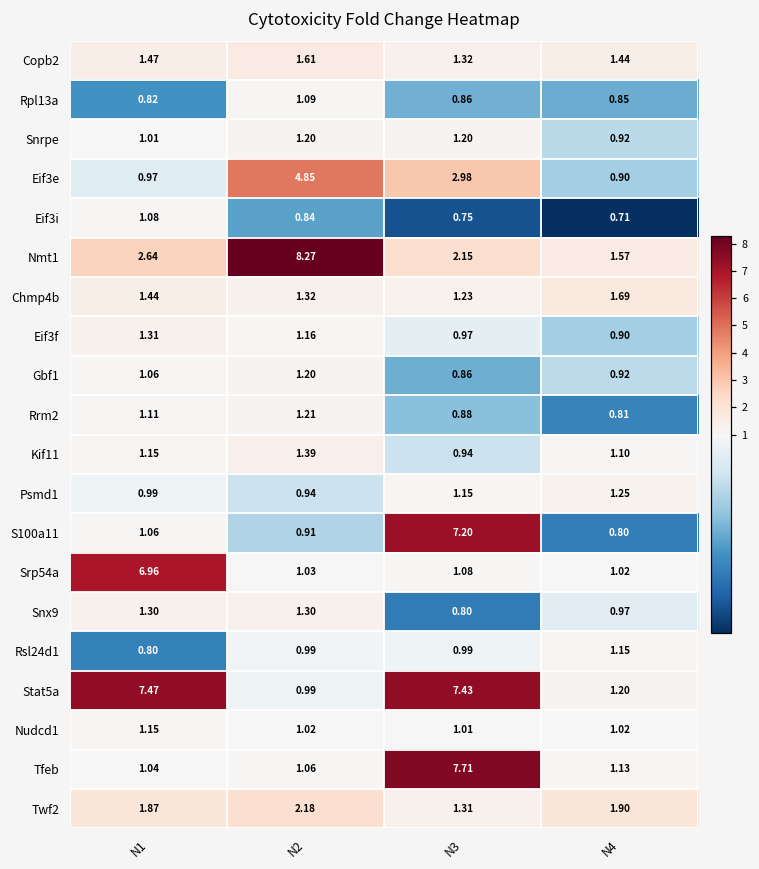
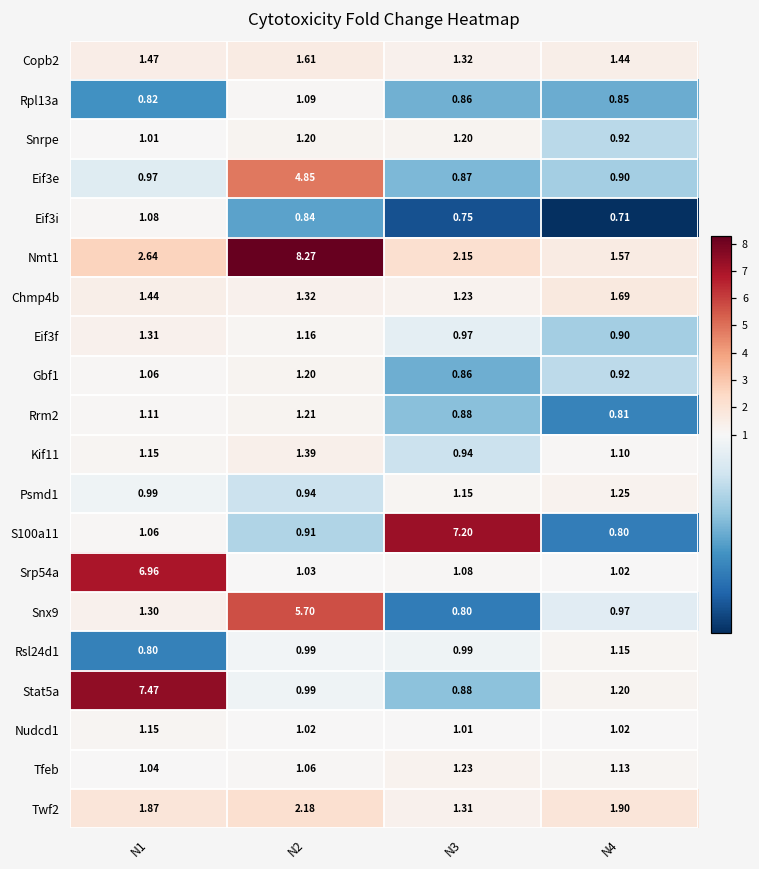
Eif3e, N3: 2.98 -> 0.87
Snx9, N2: 1.30 -> 5.70
Stat5a, N3: 7.43 -> 0.88
Tfeb, N3: 7.71 -> 1.23
